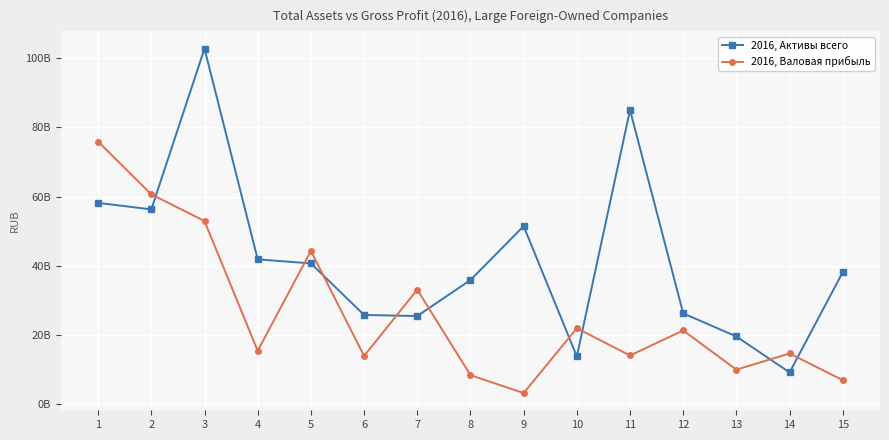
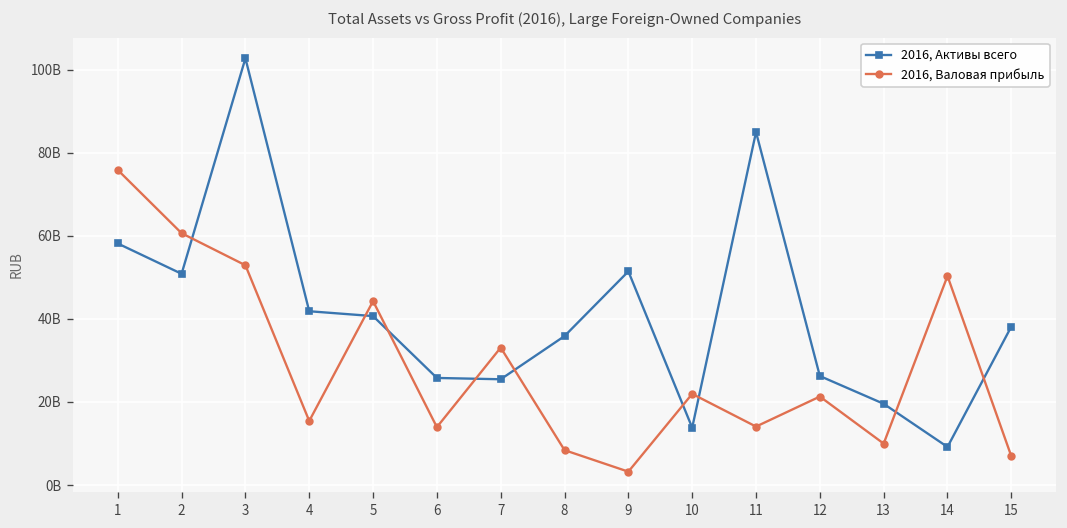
2016, Активы всего, 2: 56000000000 -> 51000000000
2016, Валовая прибыль, 14: 15000000000 -> 50000000000
